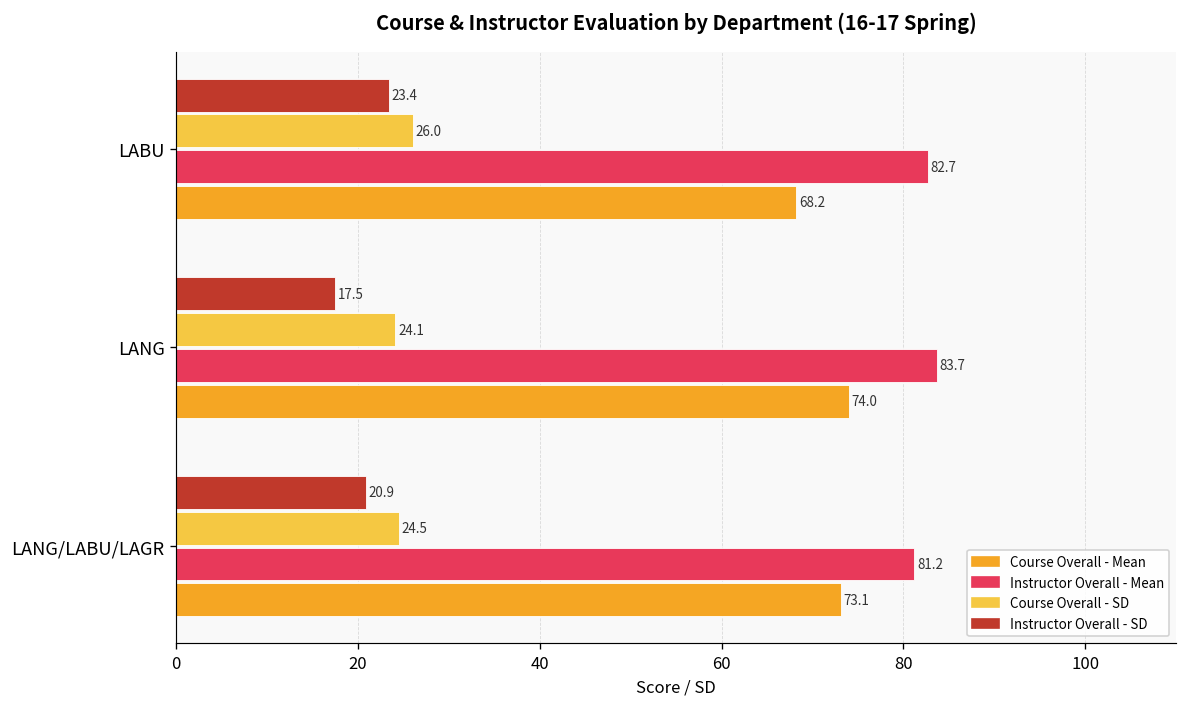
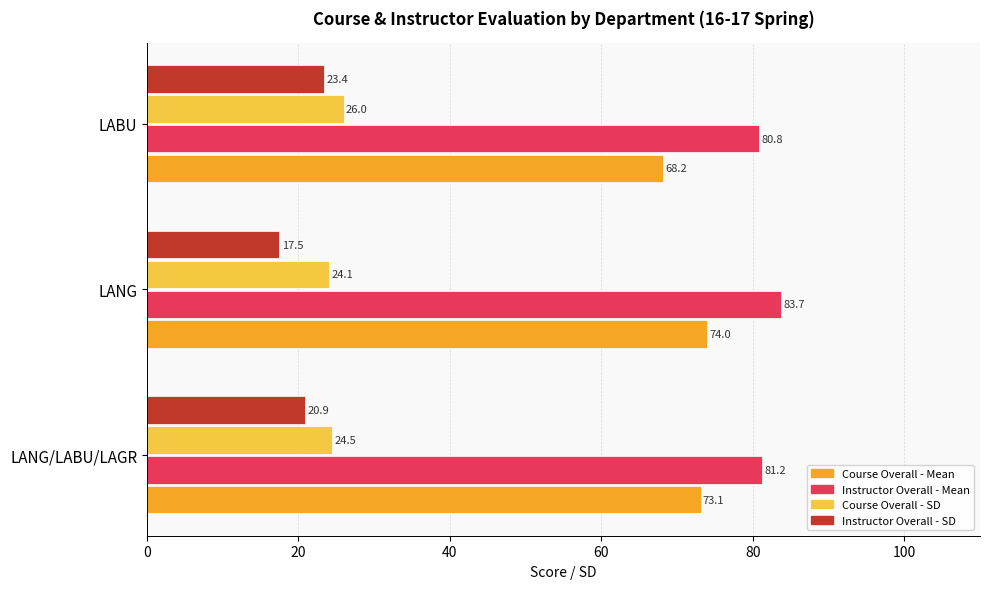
Instructor Overall - Mean, LABU: 82.7 -> 80.8
